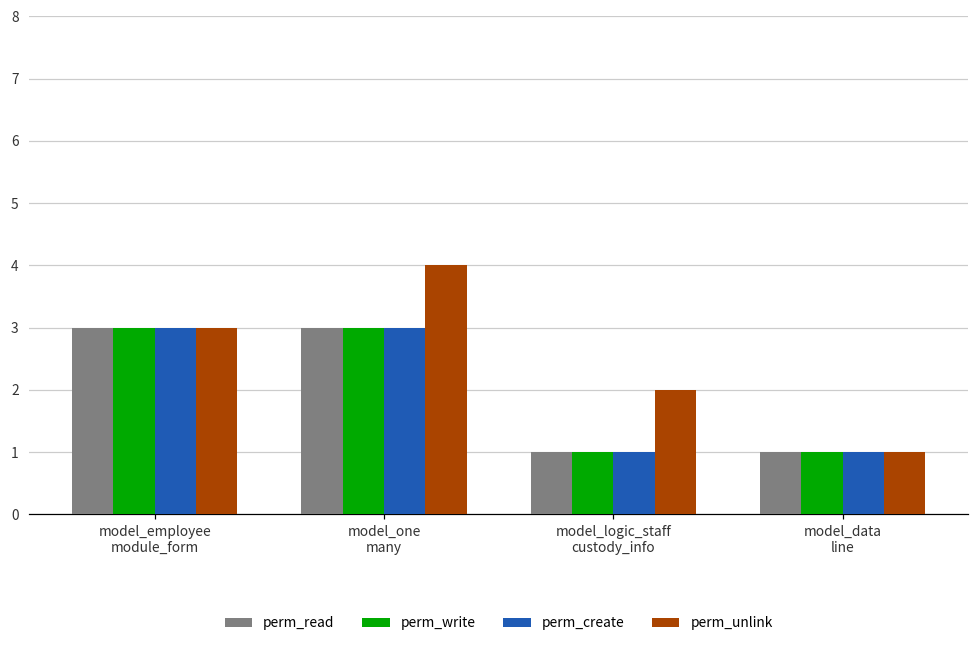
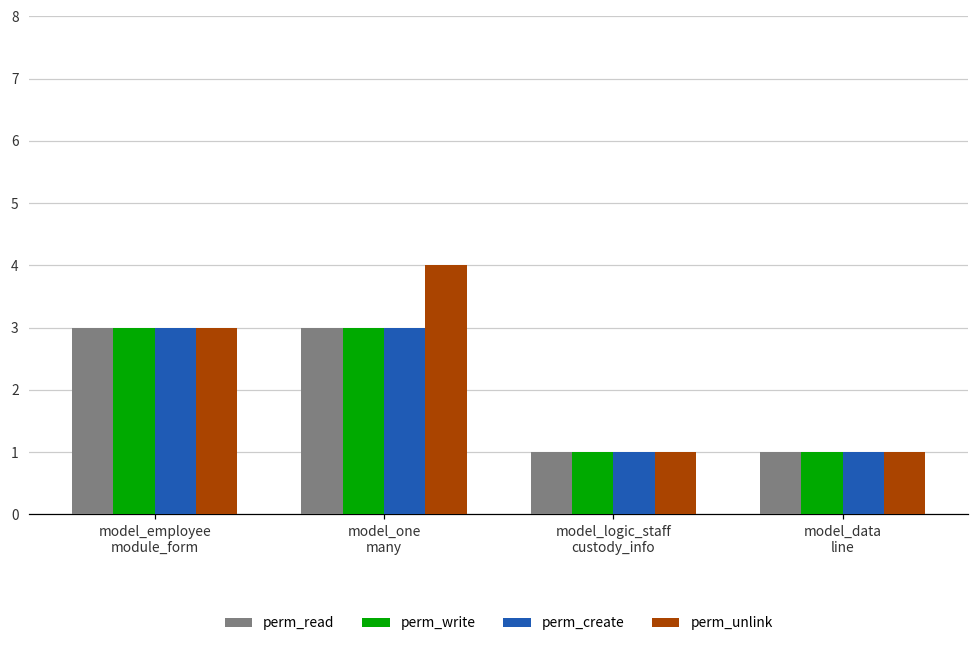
perm_unlink, model_logic_staff custody_info: 2 -> 1
